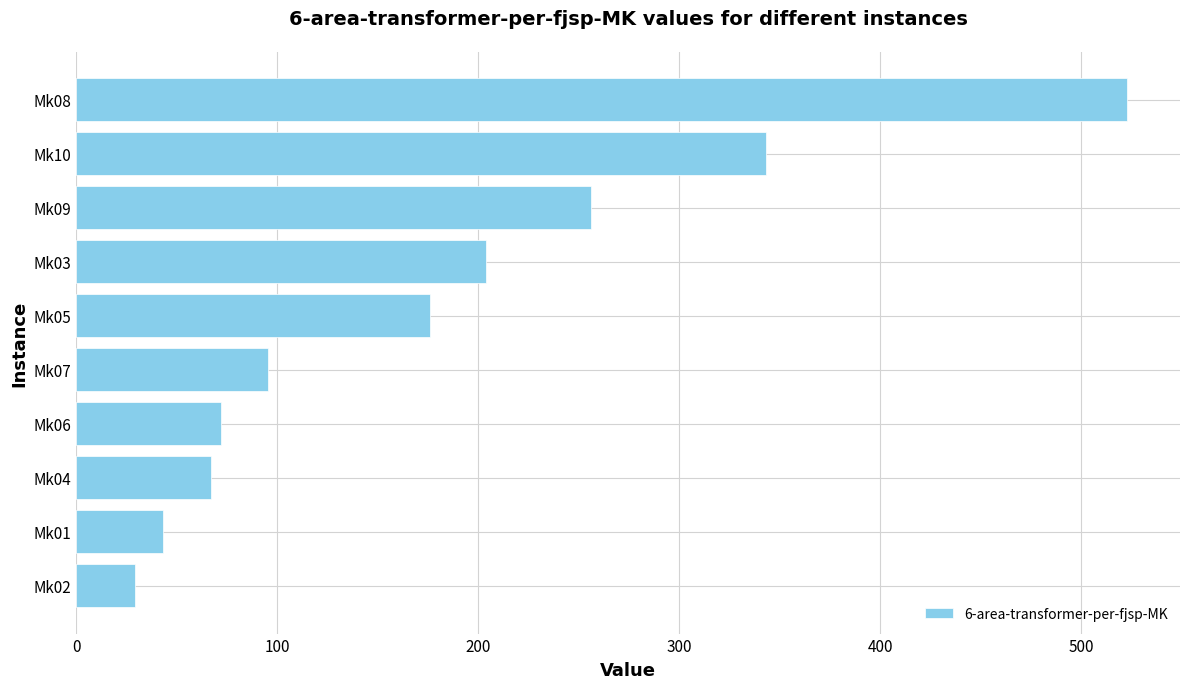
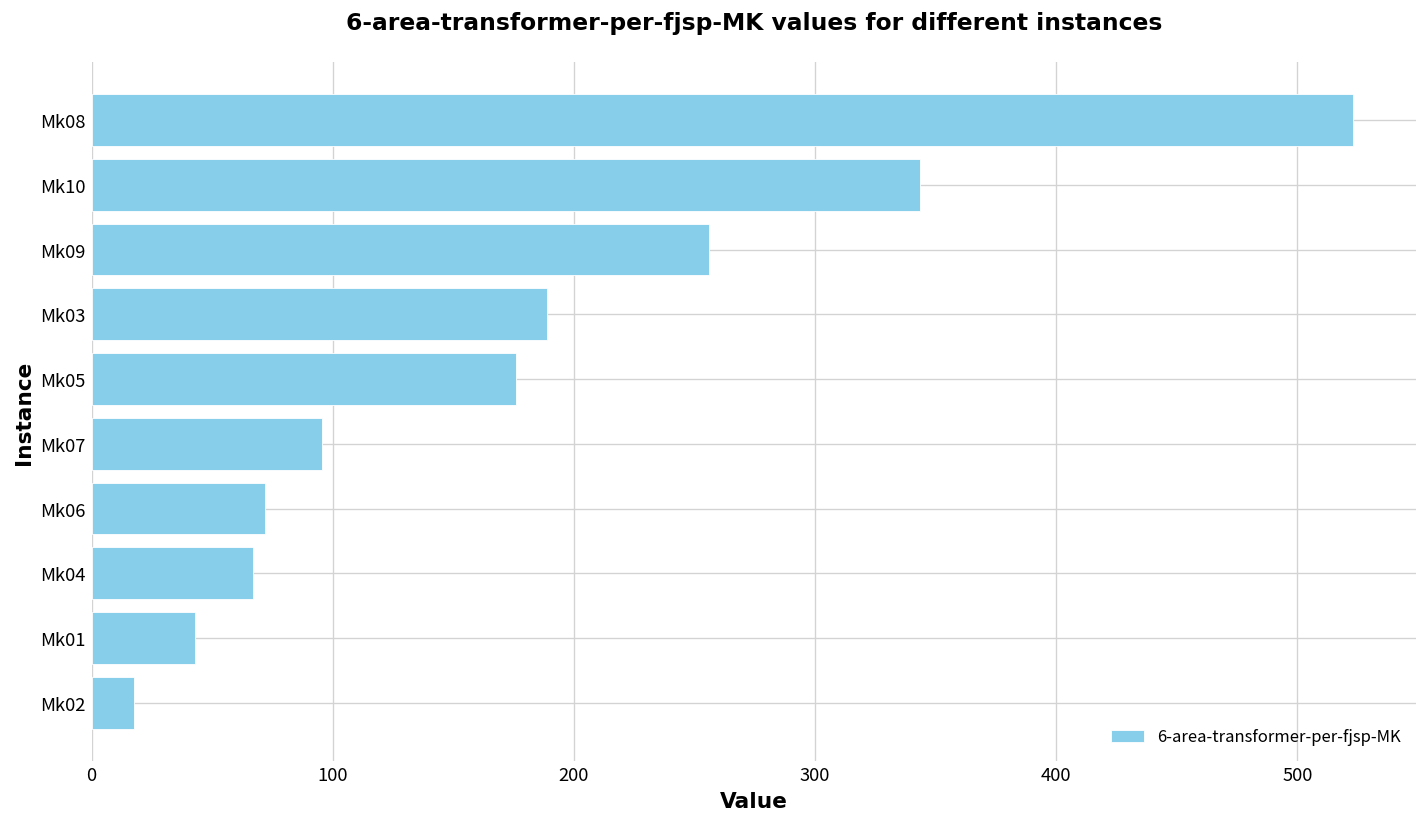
Mk03: 204 -> 189
Mk02: 29 -> 18
